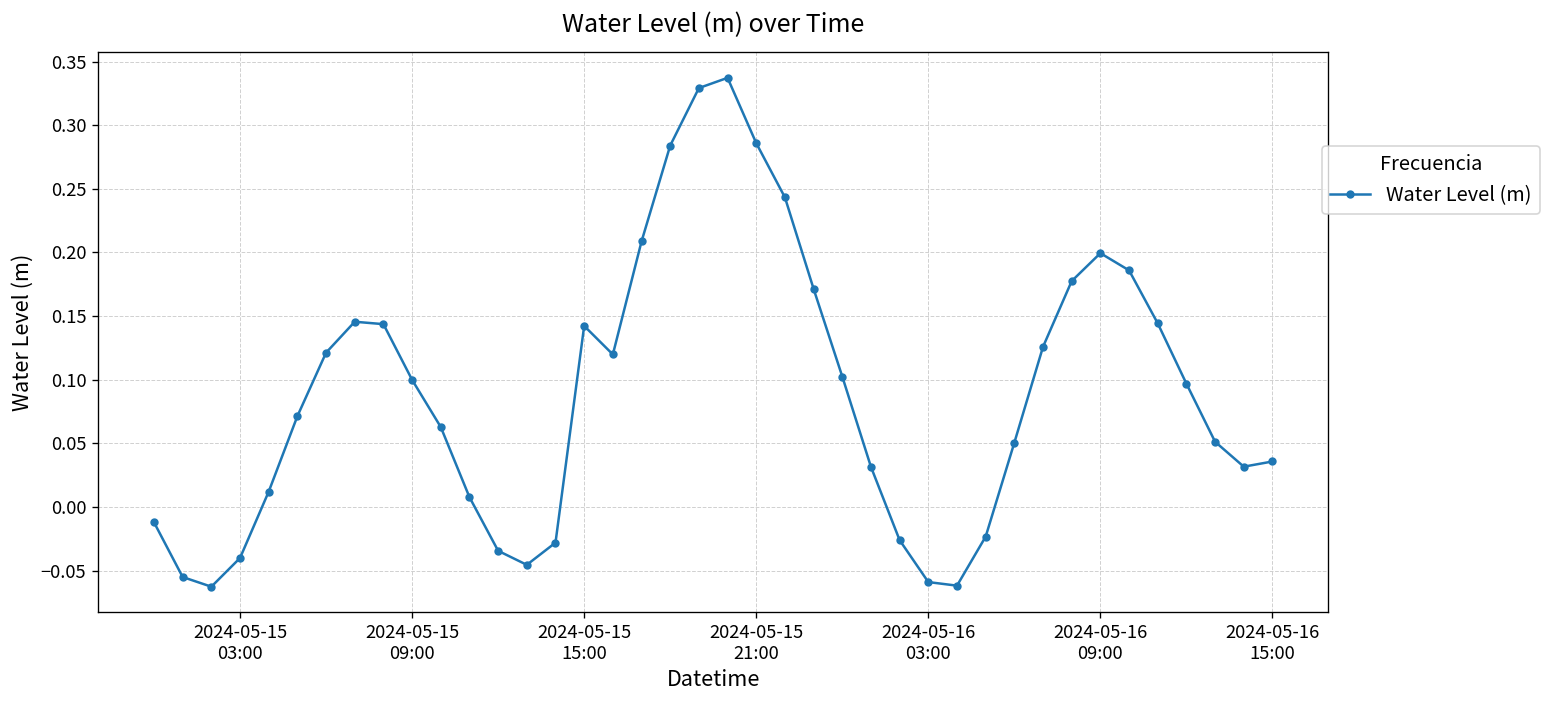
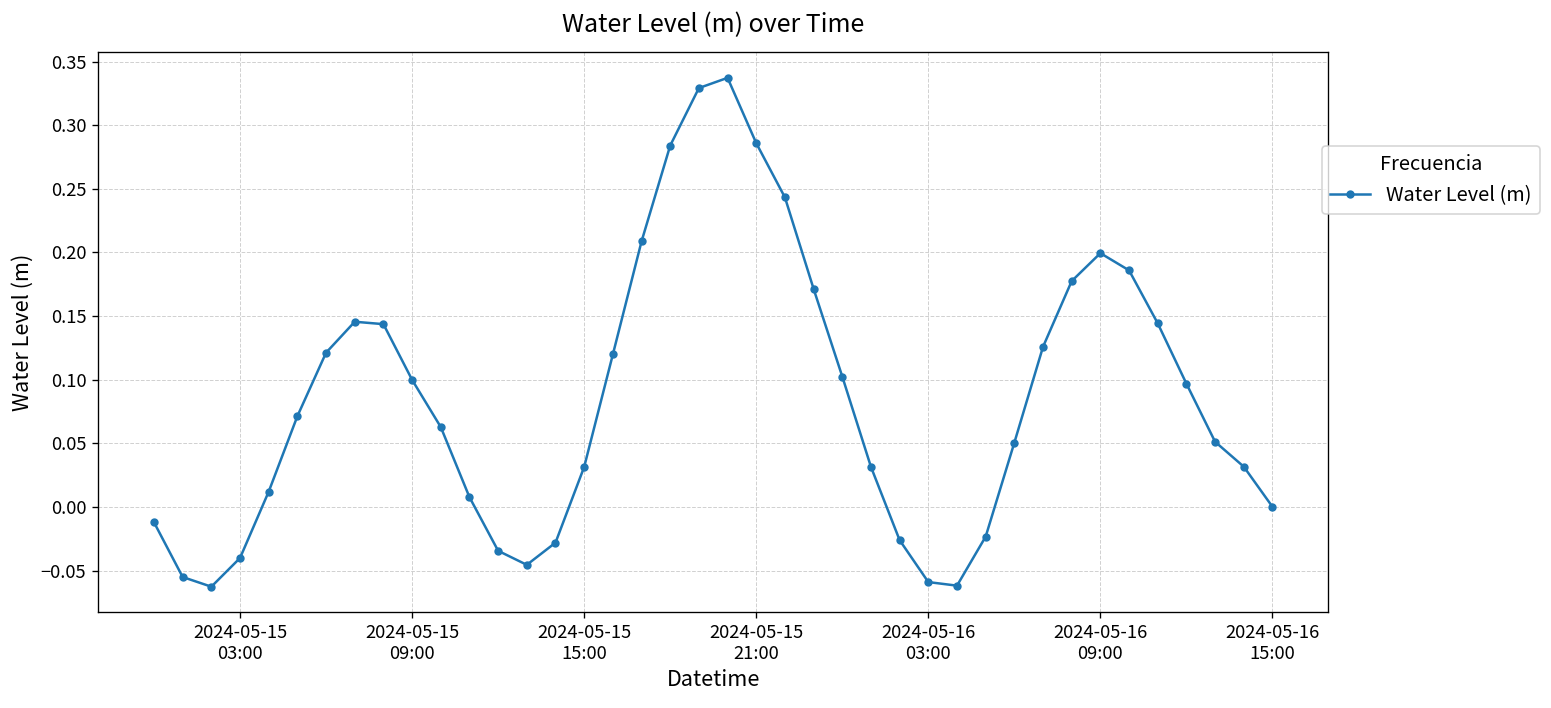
2024-05-15 15:00: 0.142 -> 0.032
2024-05-16 15:00: 0.036 -> 0.000
